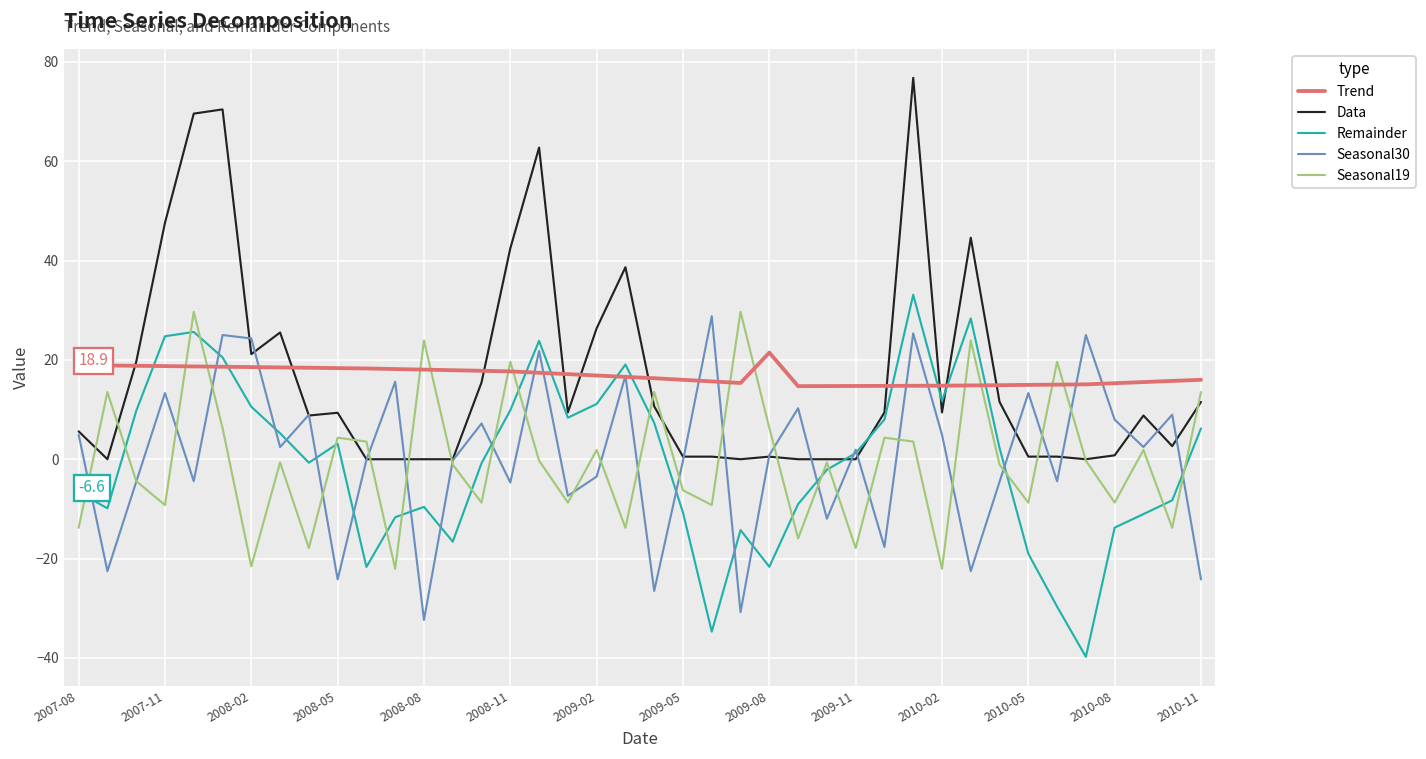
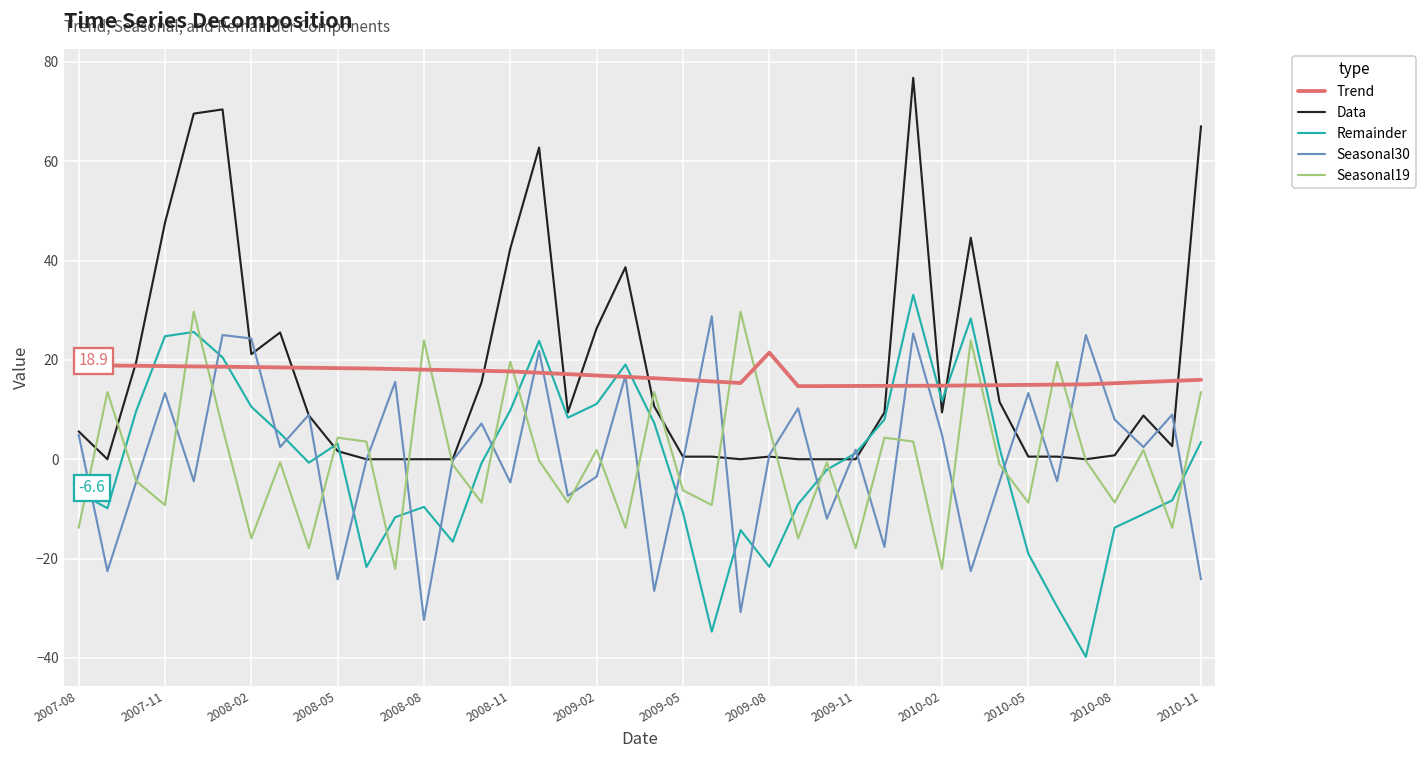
Seasonal19, 2008-02: -22 -> -16
Data, 2008-05: 9 -> 2
Data, 2010-11: 12 -> 67
Remainder, 2010-11: 6 -> 3
